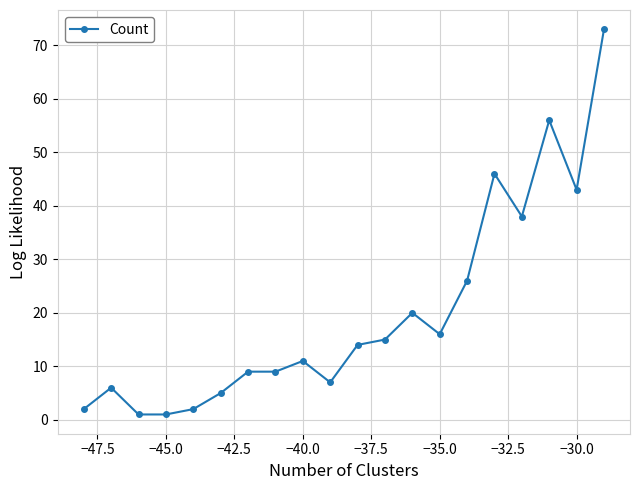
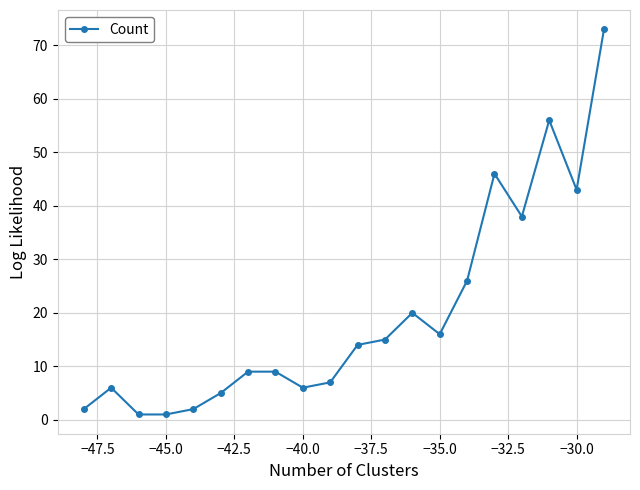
−40.0: 11 -> 6
